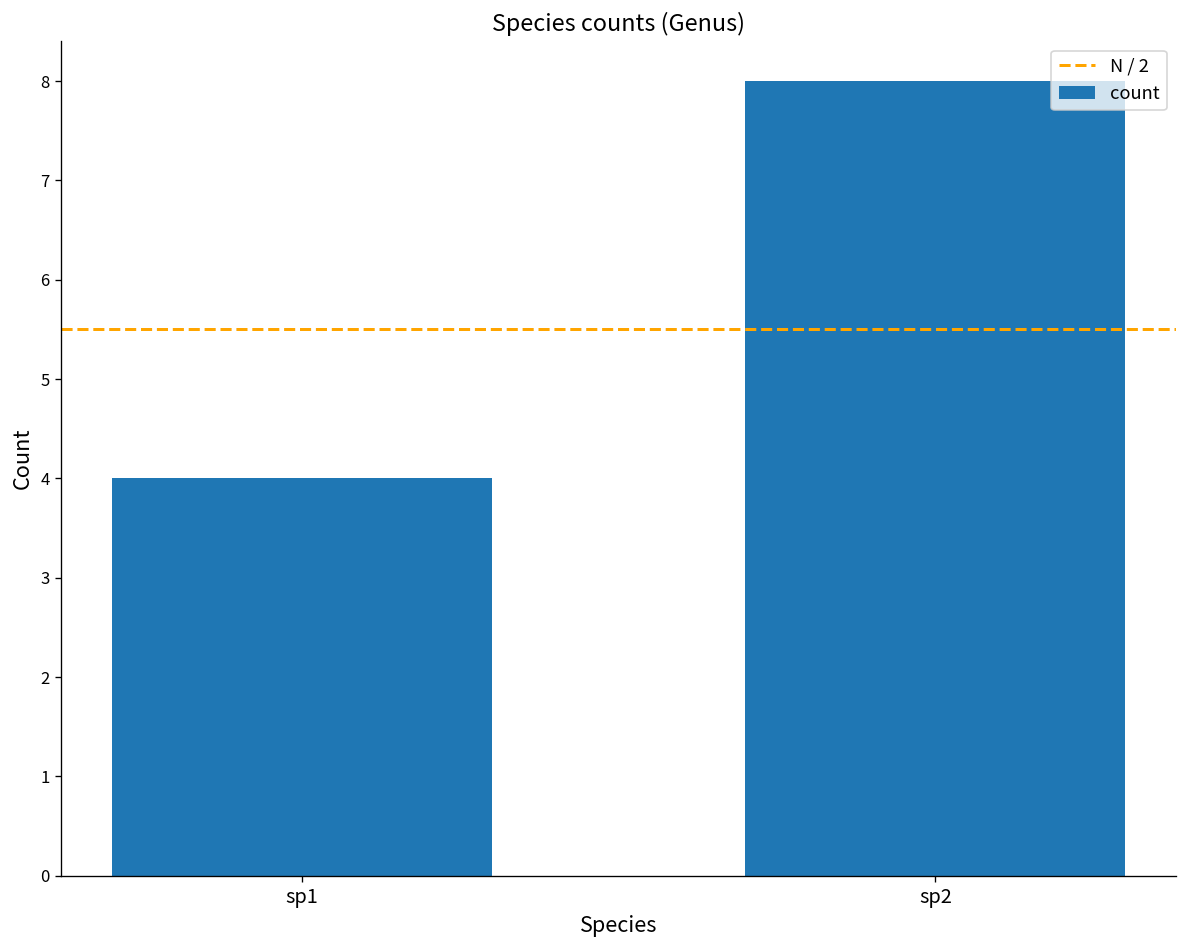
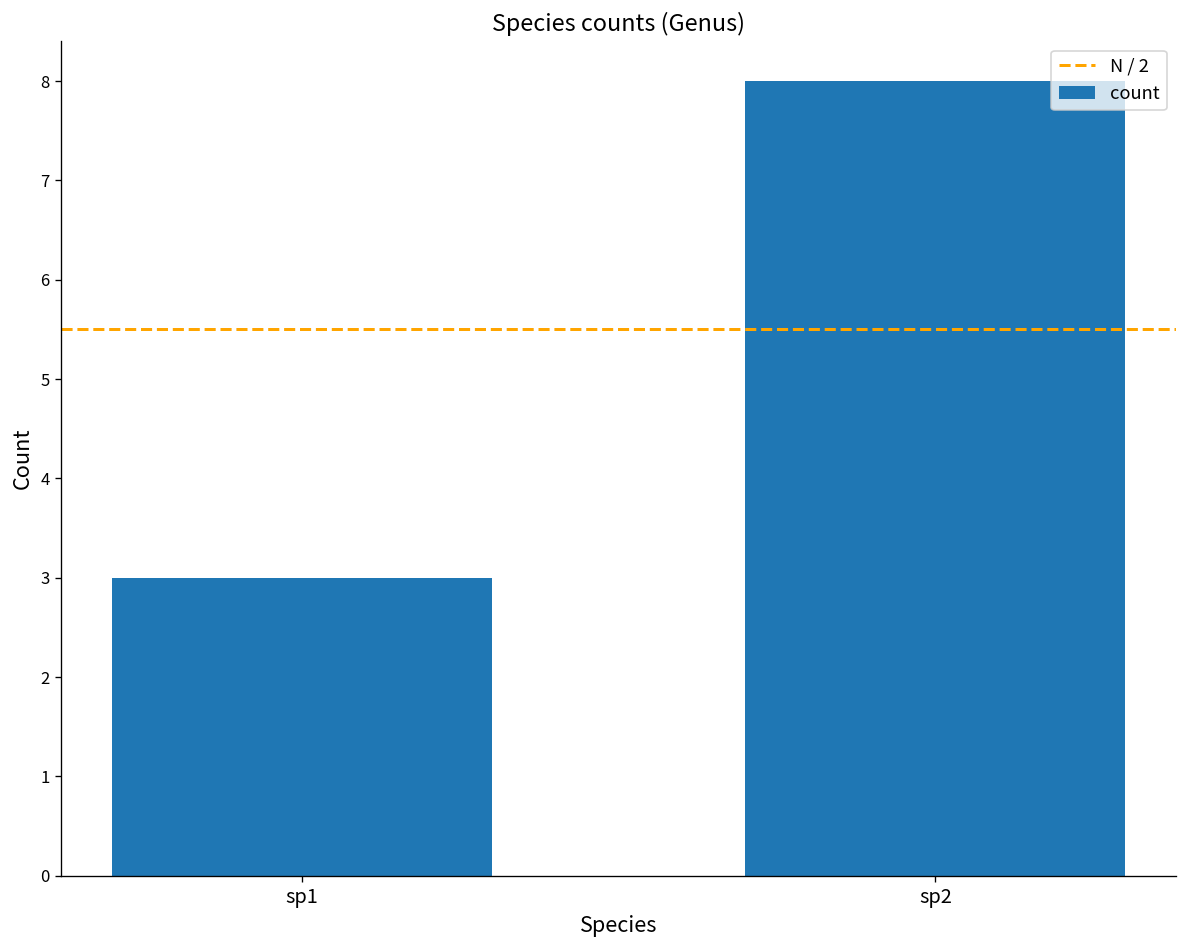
sp1: 4 -> 3
